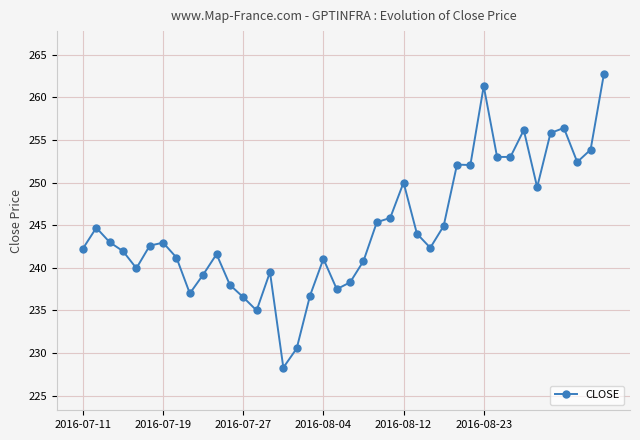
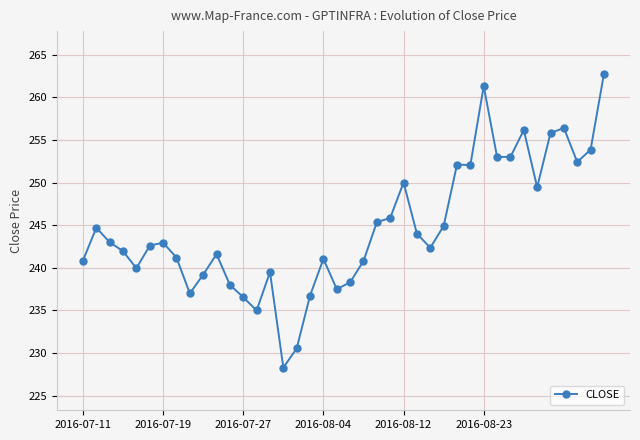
2016-07-11: 242 -> 241
